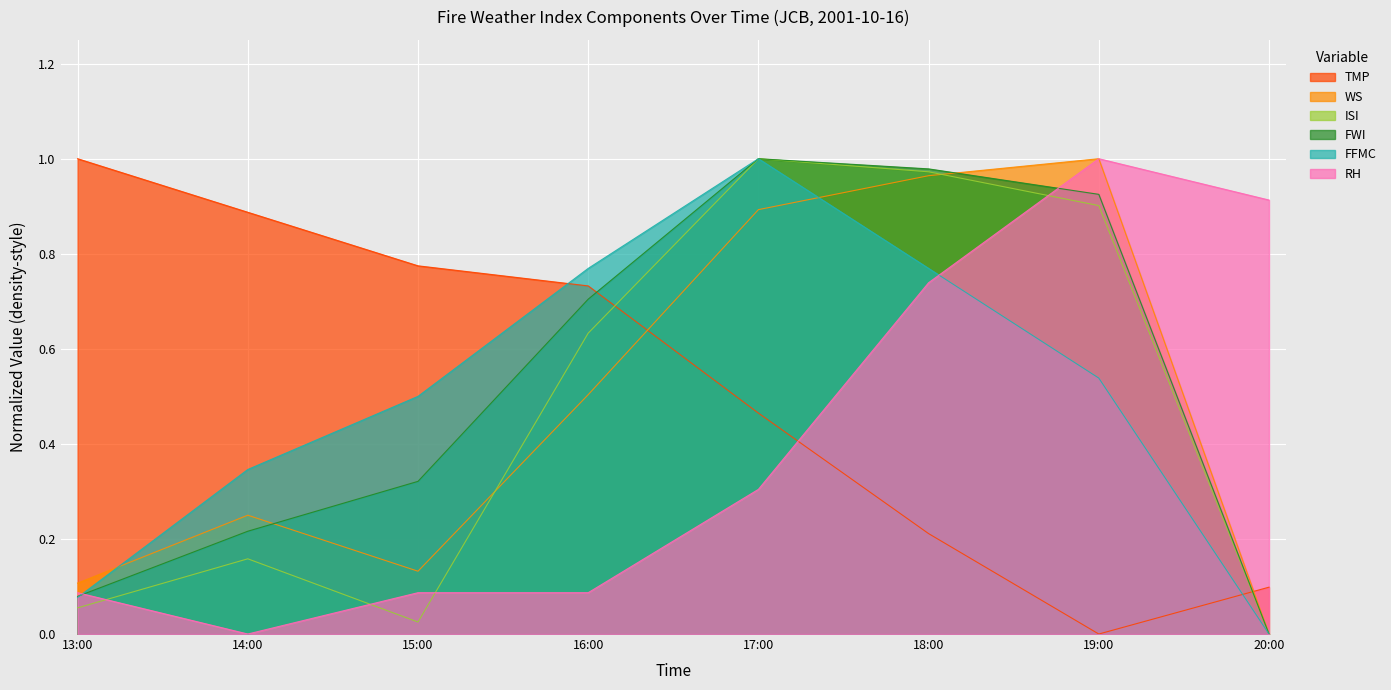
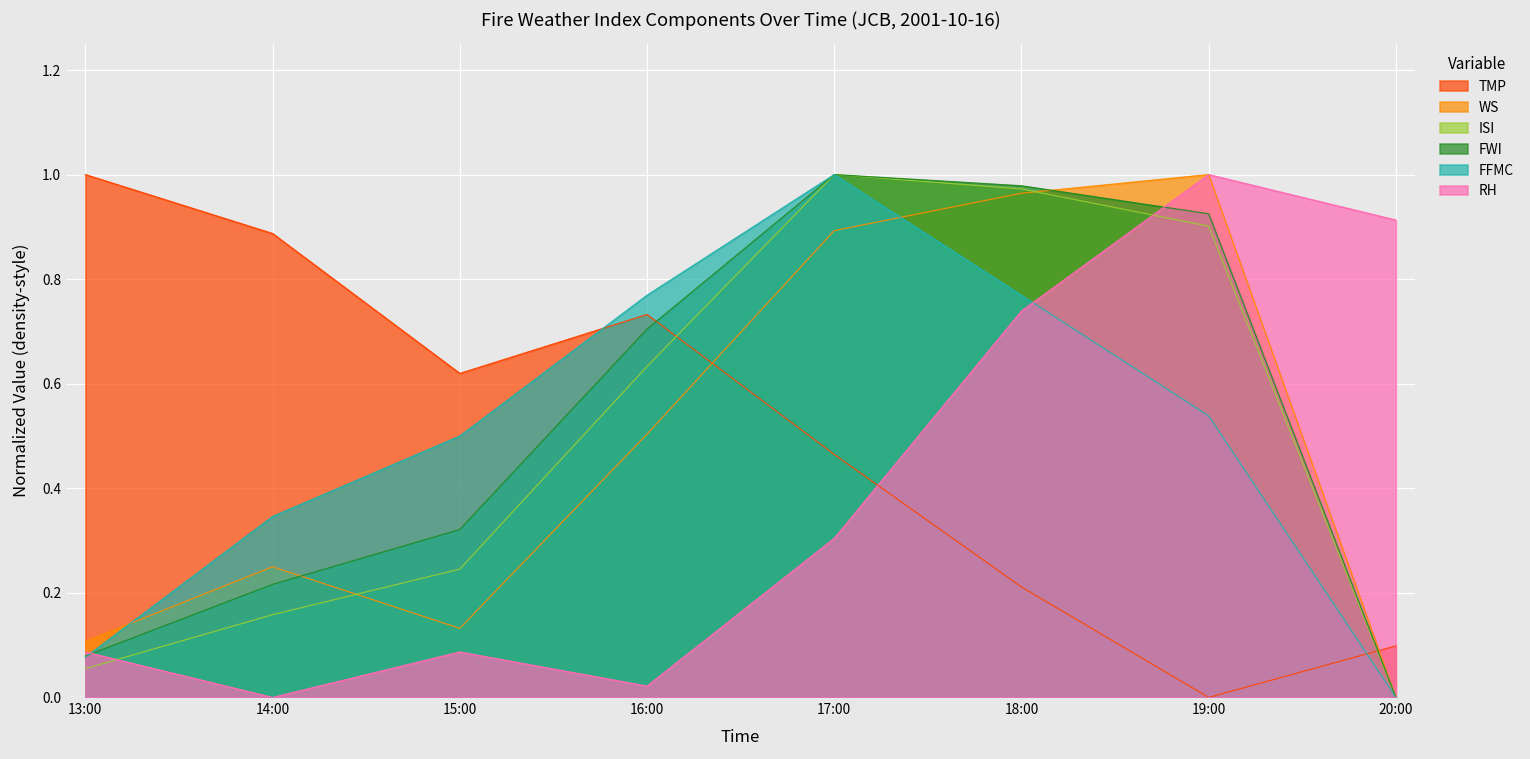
TMP, 15:00: 0.77 -> 0.62
ISI, 15:00: 0.03 -> 0.25
RH, 16:00: 0.09 -> 0.02
